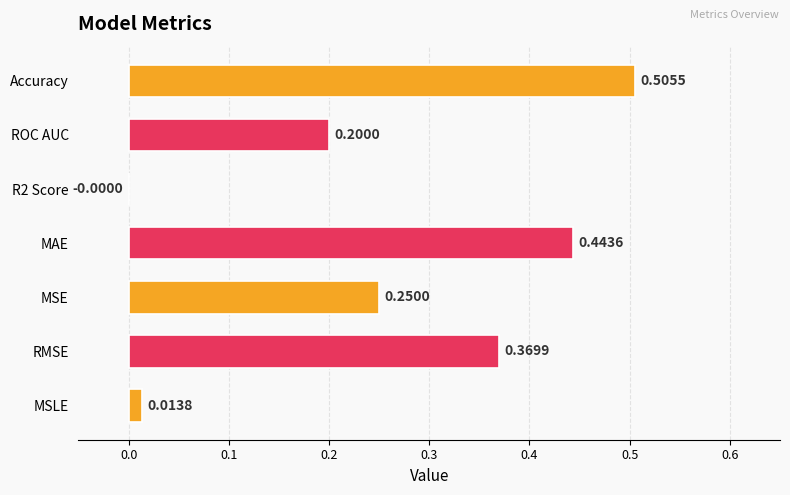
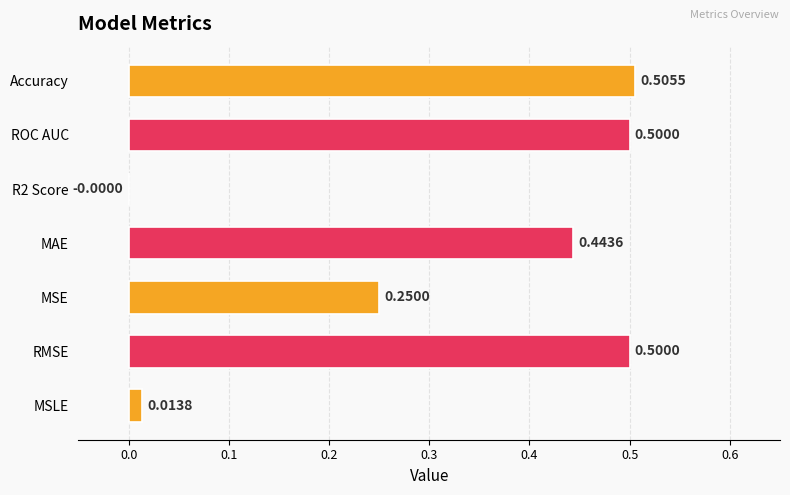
ROC AUC: 0.2000 -> 0.5000
RMSE: 0.3699 -> 0.5000
